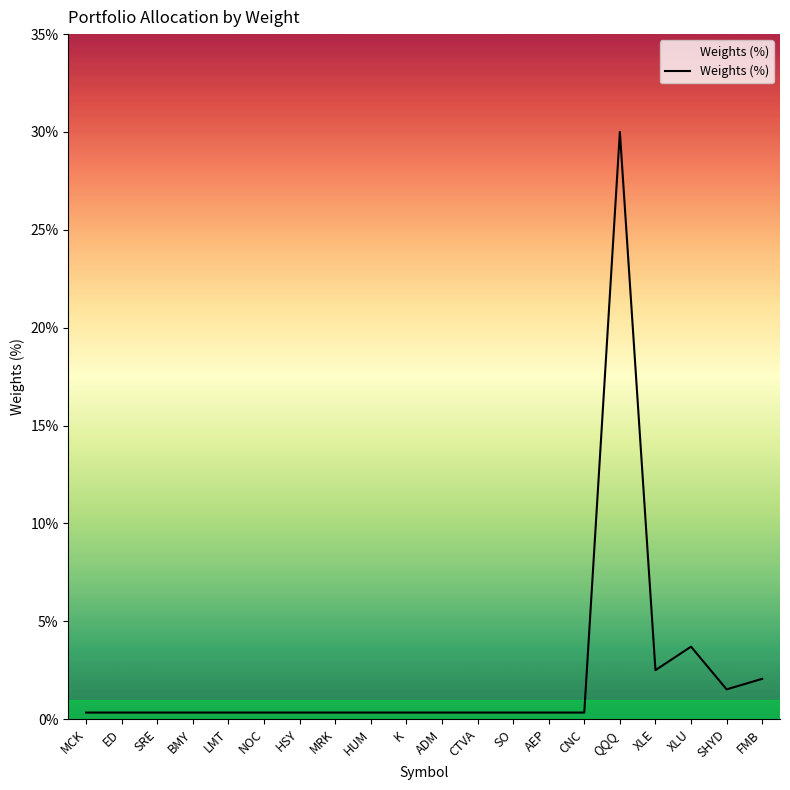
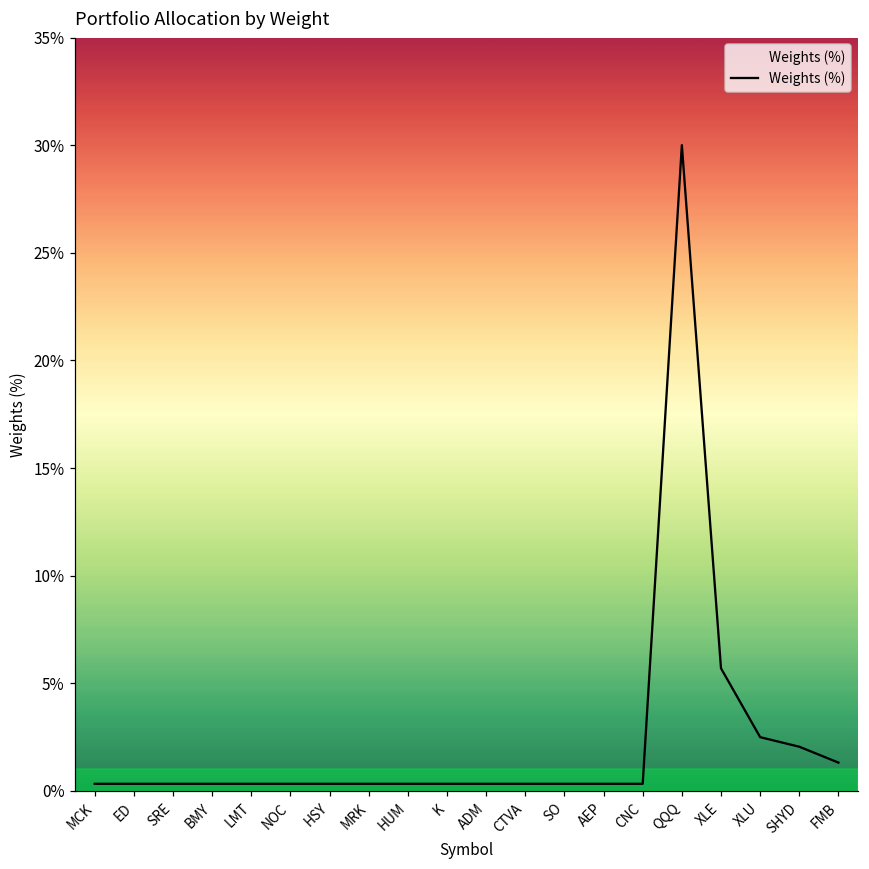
XLE: 2.5% -> 5.7%
XLU: 3.7% -> 2.5%
SHYD: 1.5% -> 2.1%
FMB: 2.1% -> 1.3%
